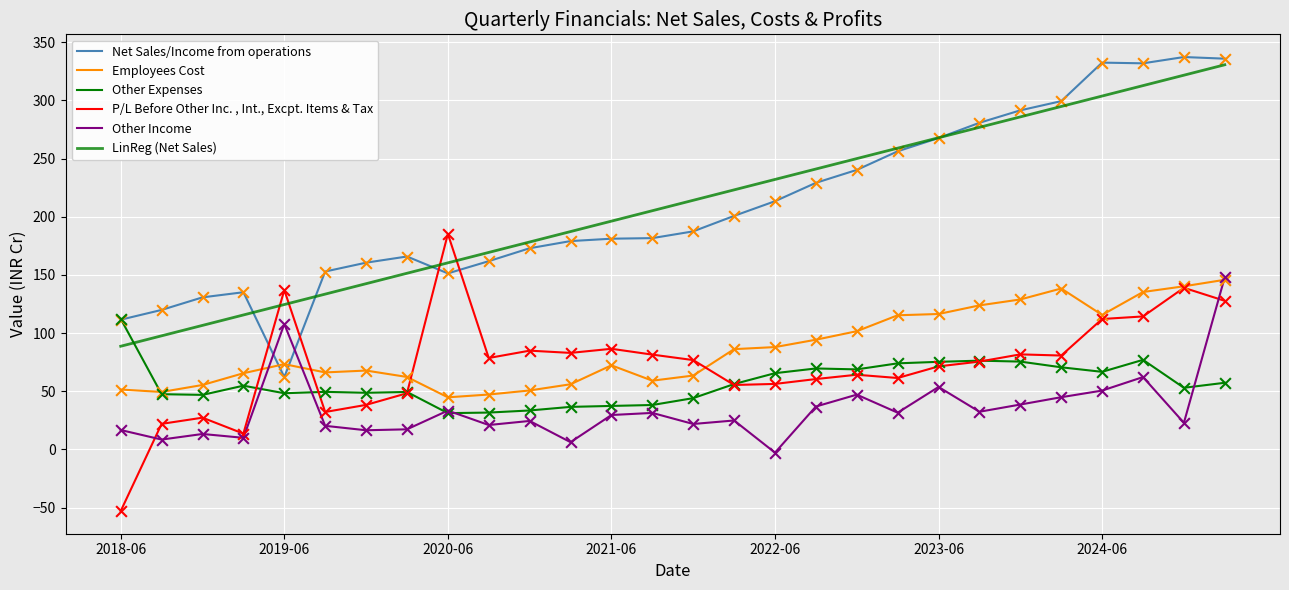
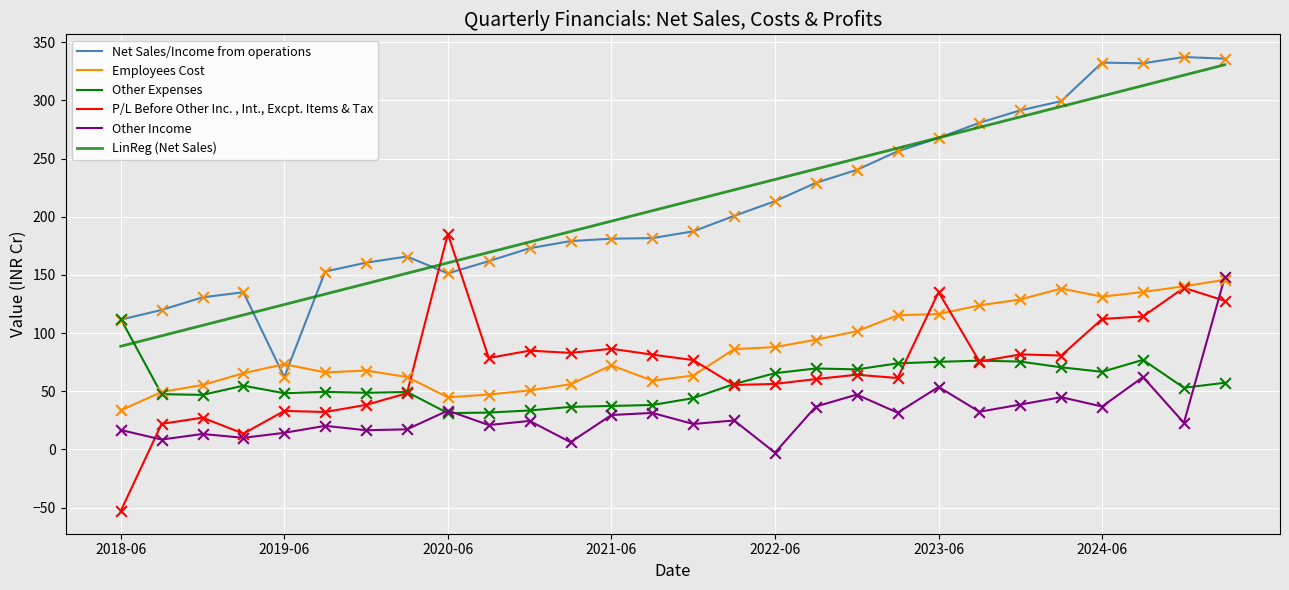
Employees Cost, 2018-06: 52 -> 34
P/L Before Other Inc. , Int., Excpt. Items & Tax, 2019-06: 137 -> 33
Other Income, 2019-06: 108 -> 14
P/L Before Other Inc. , Int., Excpt. Items & Tax, 2023-06: 71 -> 135
Employees Cost, 2024-06: 116 -> 131
Other Income, 2024-06: 51 -> 37
